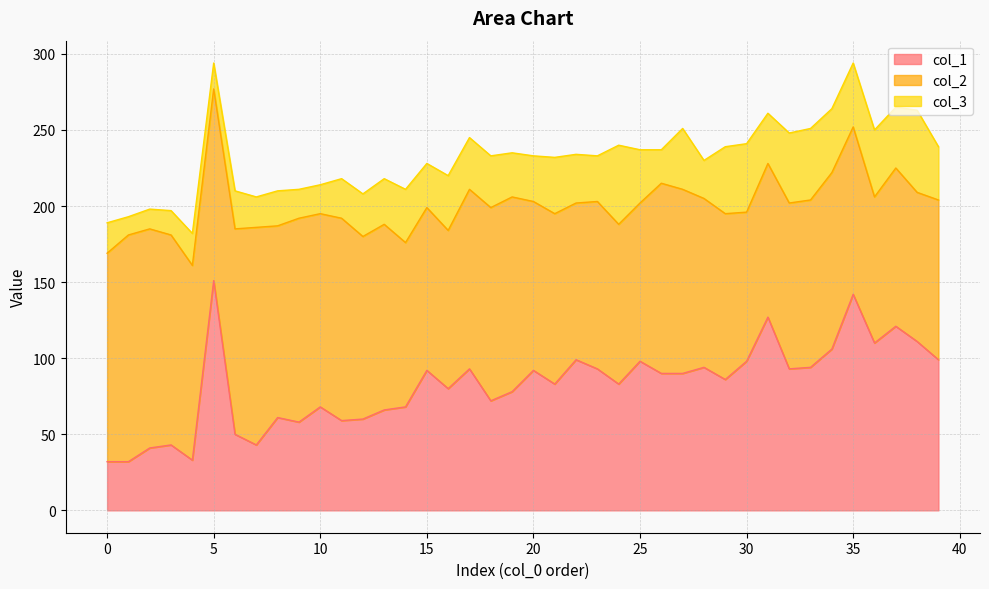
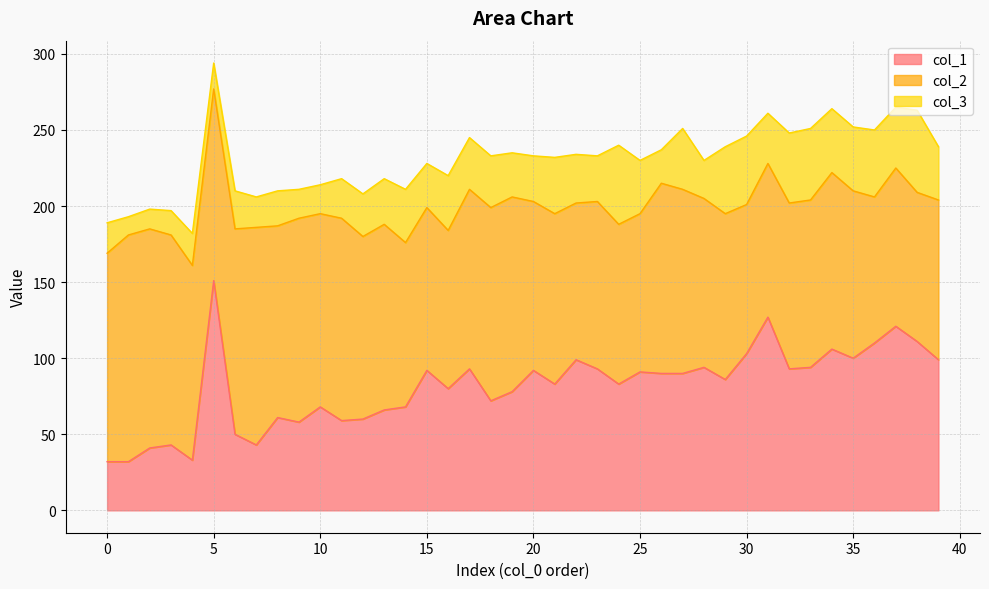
col_1, 25: 98 -> 91
col_1, 30: 98 -> 103
col_1, 35: 142 -> 100
